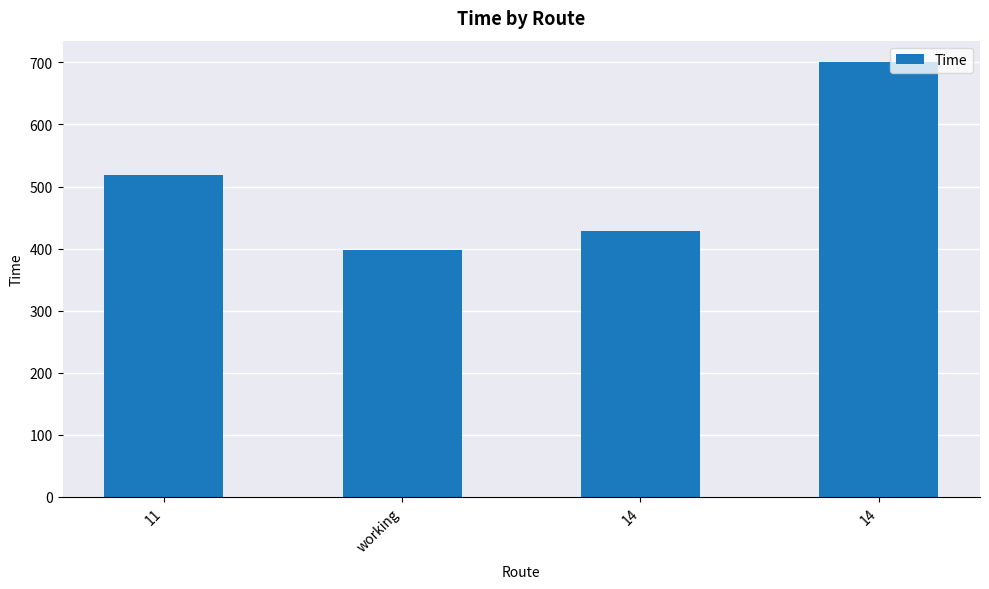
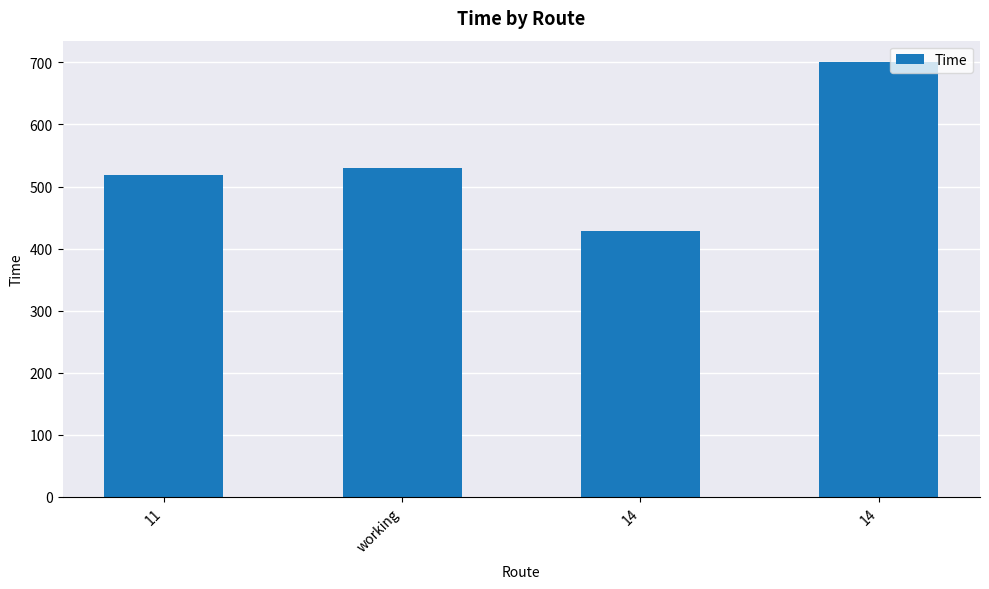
working: 400 -> 530
